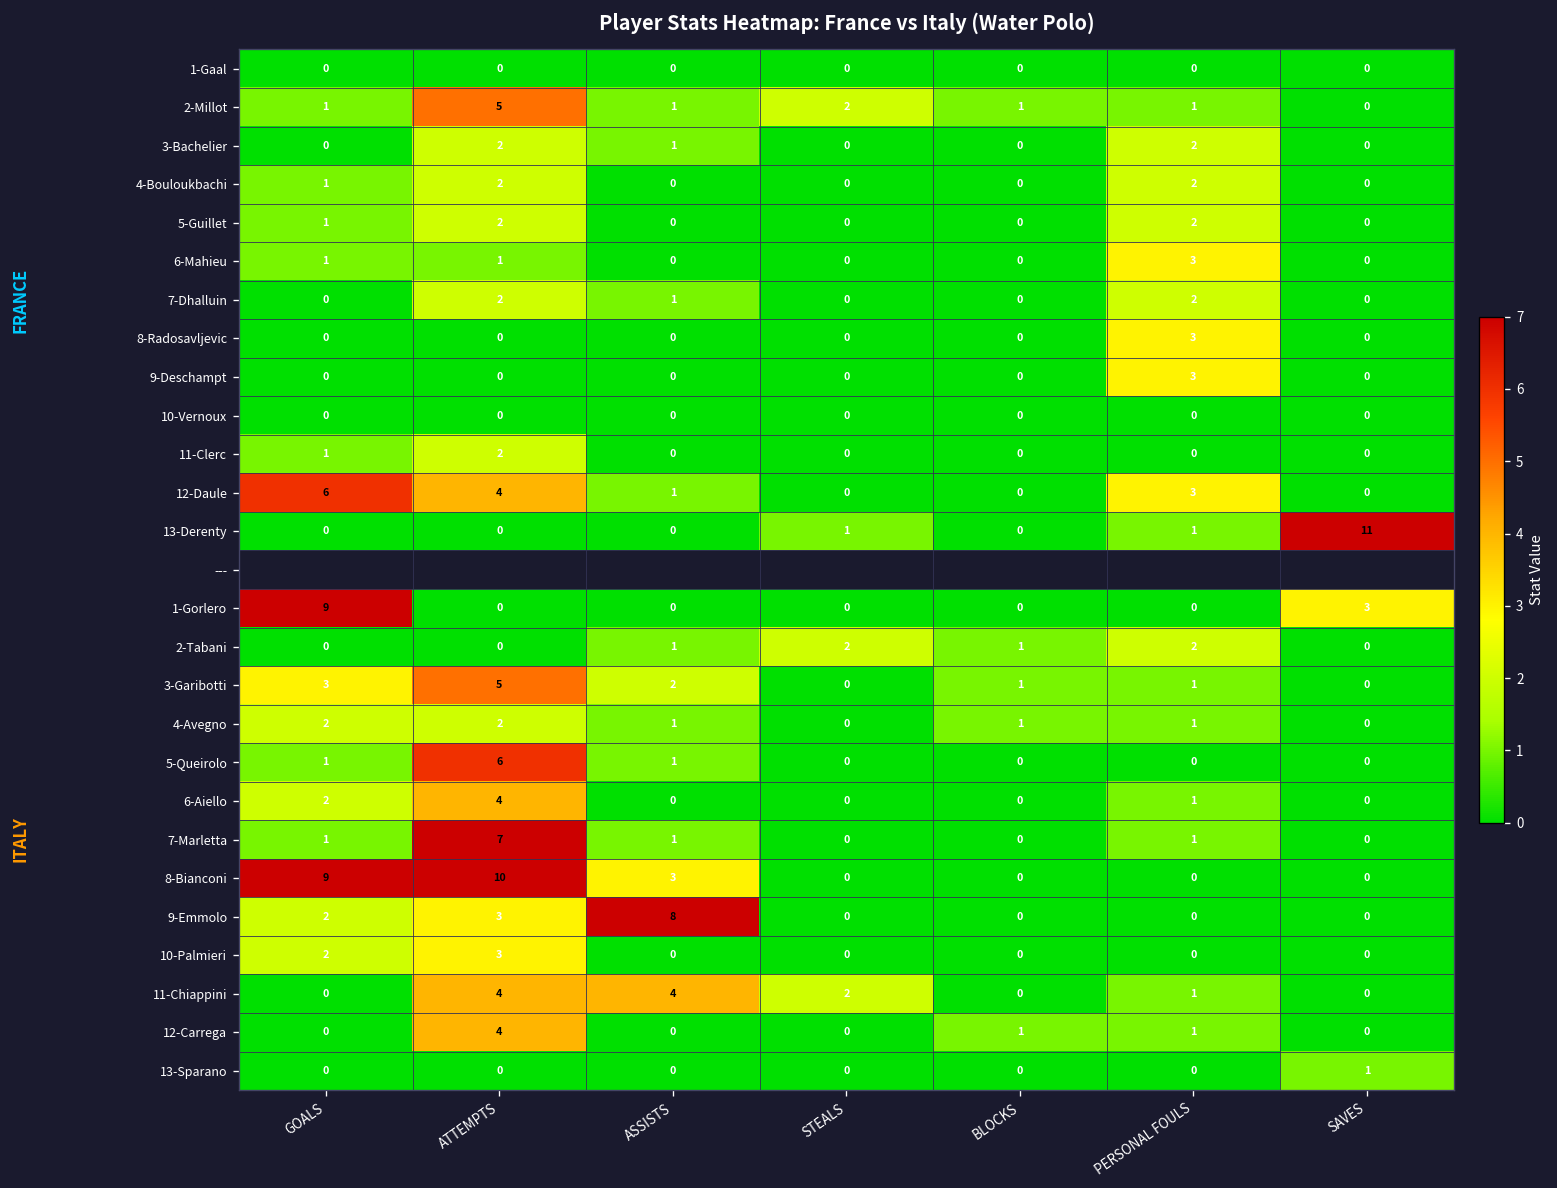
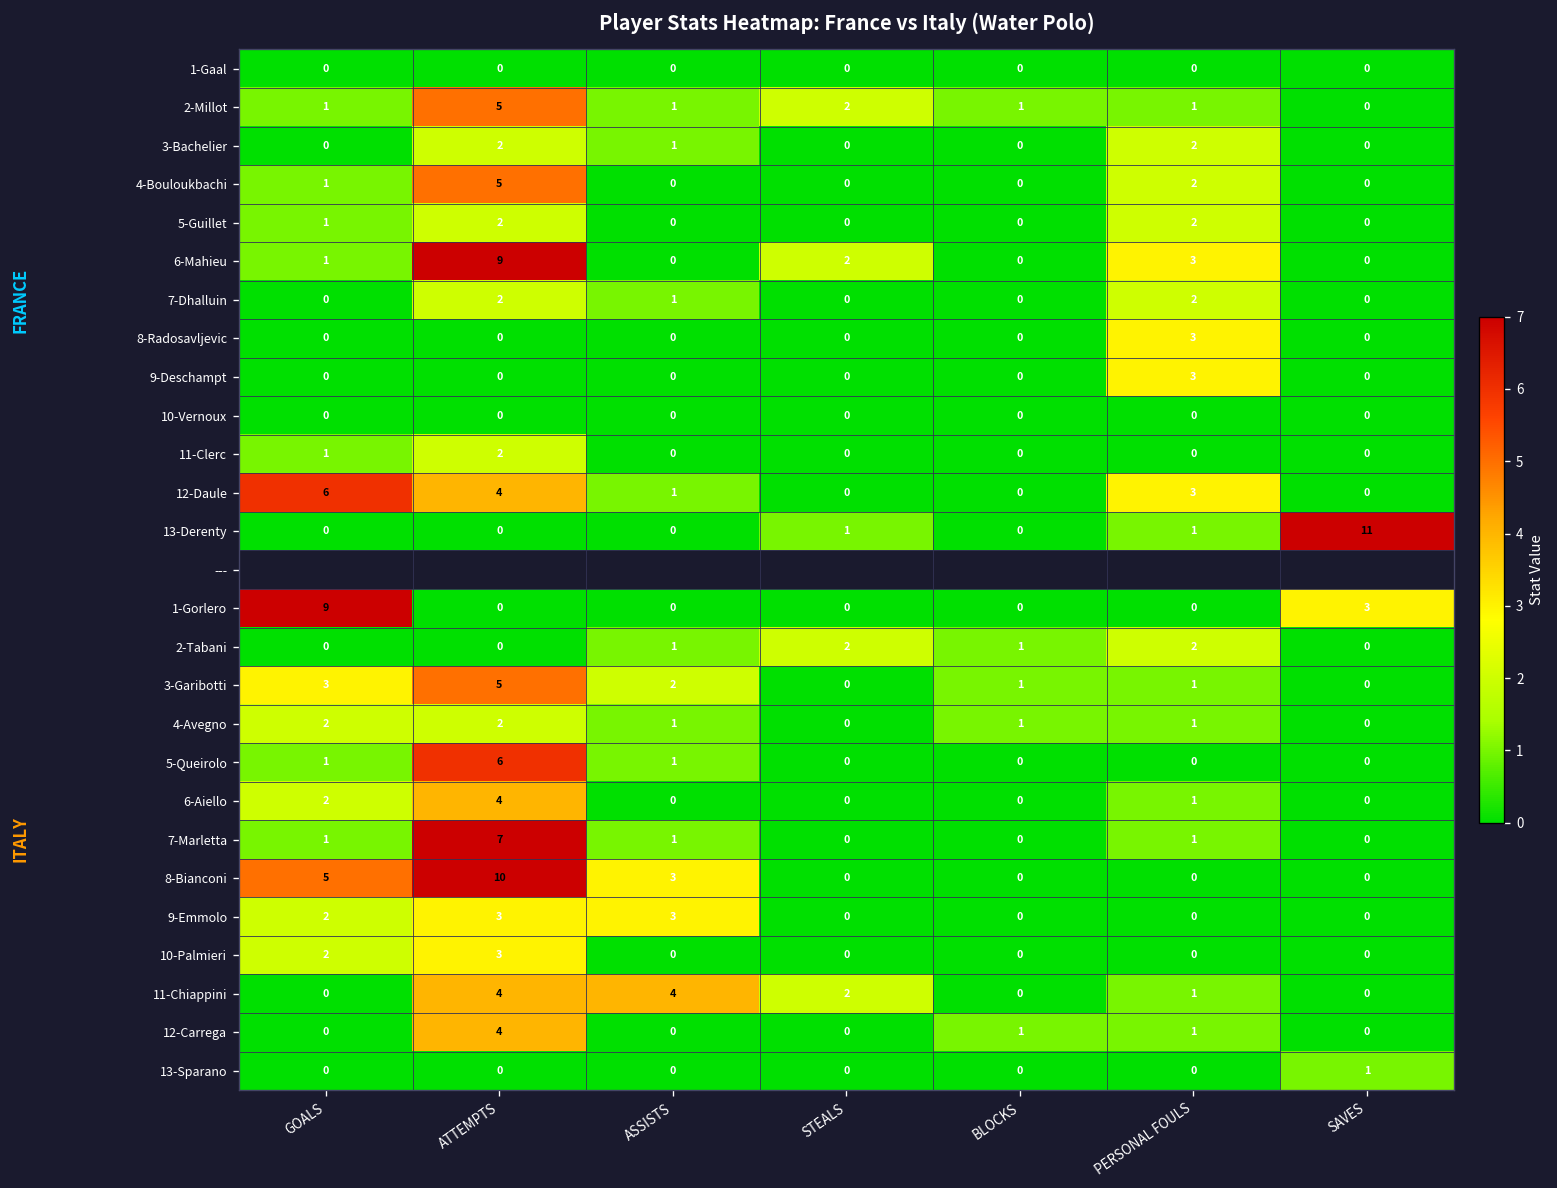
4-Bouloukbachi, ATTEMPTS: 2 -> 5
6-Mahieu, ATTEMPTS: 1 -> 9
6-Mahieu, STEALS: 0 -> 2
8-Bianconi, GOALS: 9 -> 5
9-Emmolo, ASSISTS: 8 -> 3
